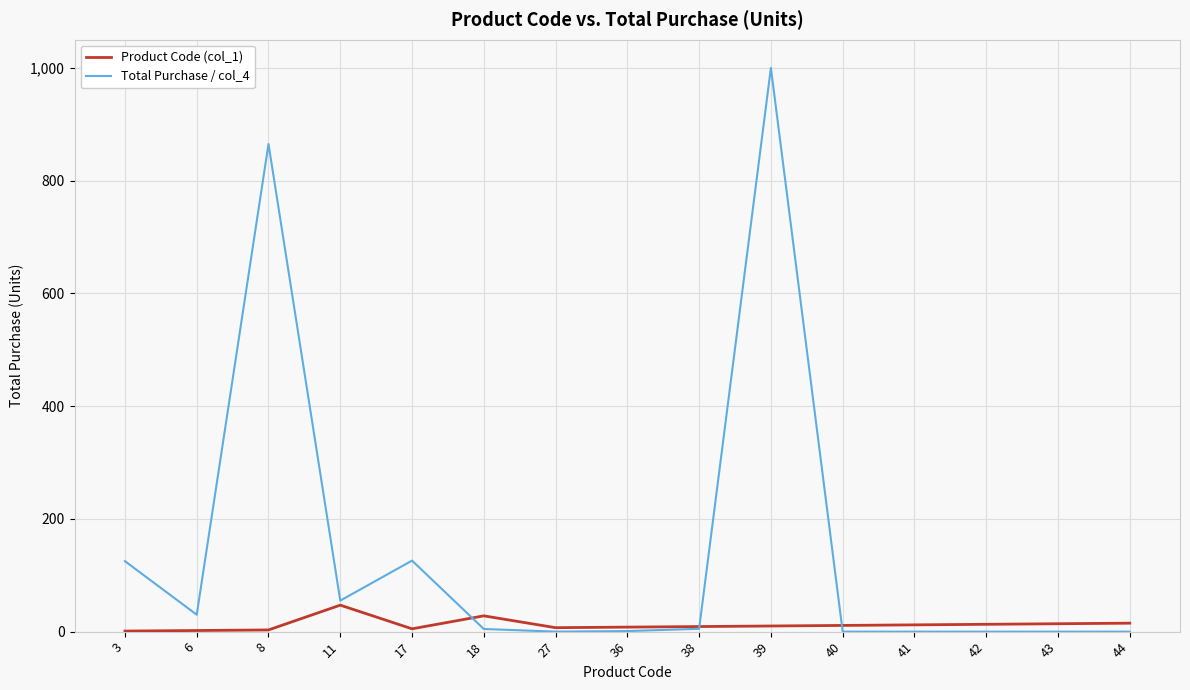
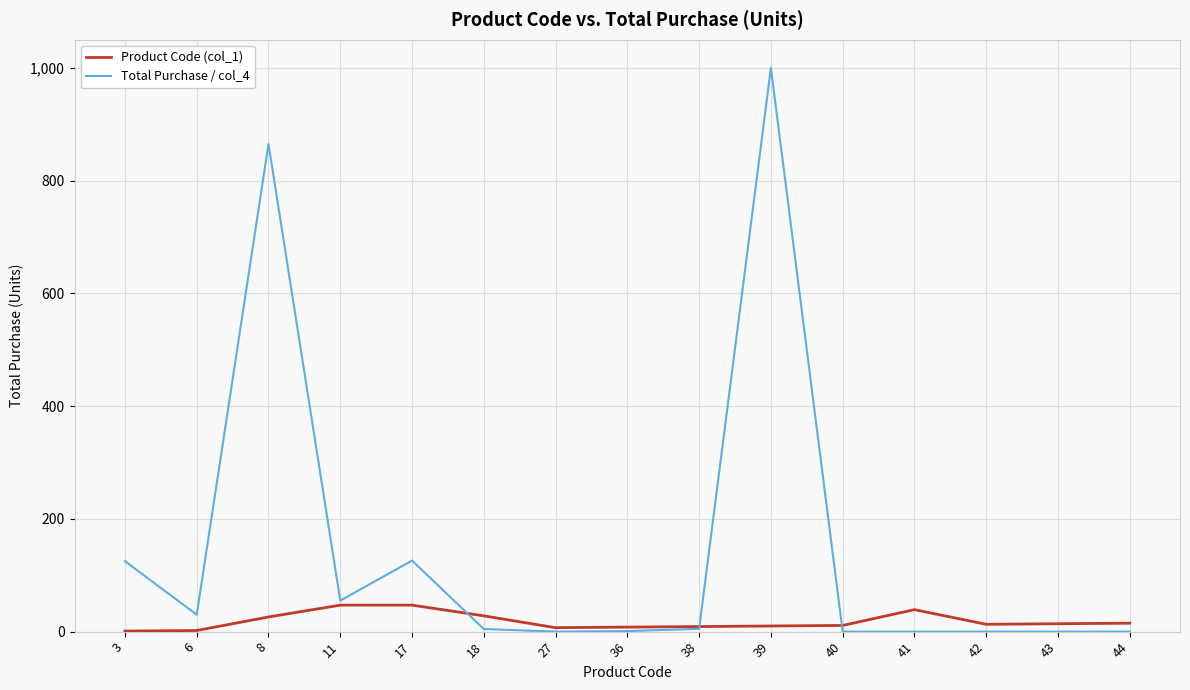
Product Code (col_1), 8: 0 -> 30
Product Code (col_1), 17: 10 -> 50
Product Code (col_1), 41: 10 -> 40
